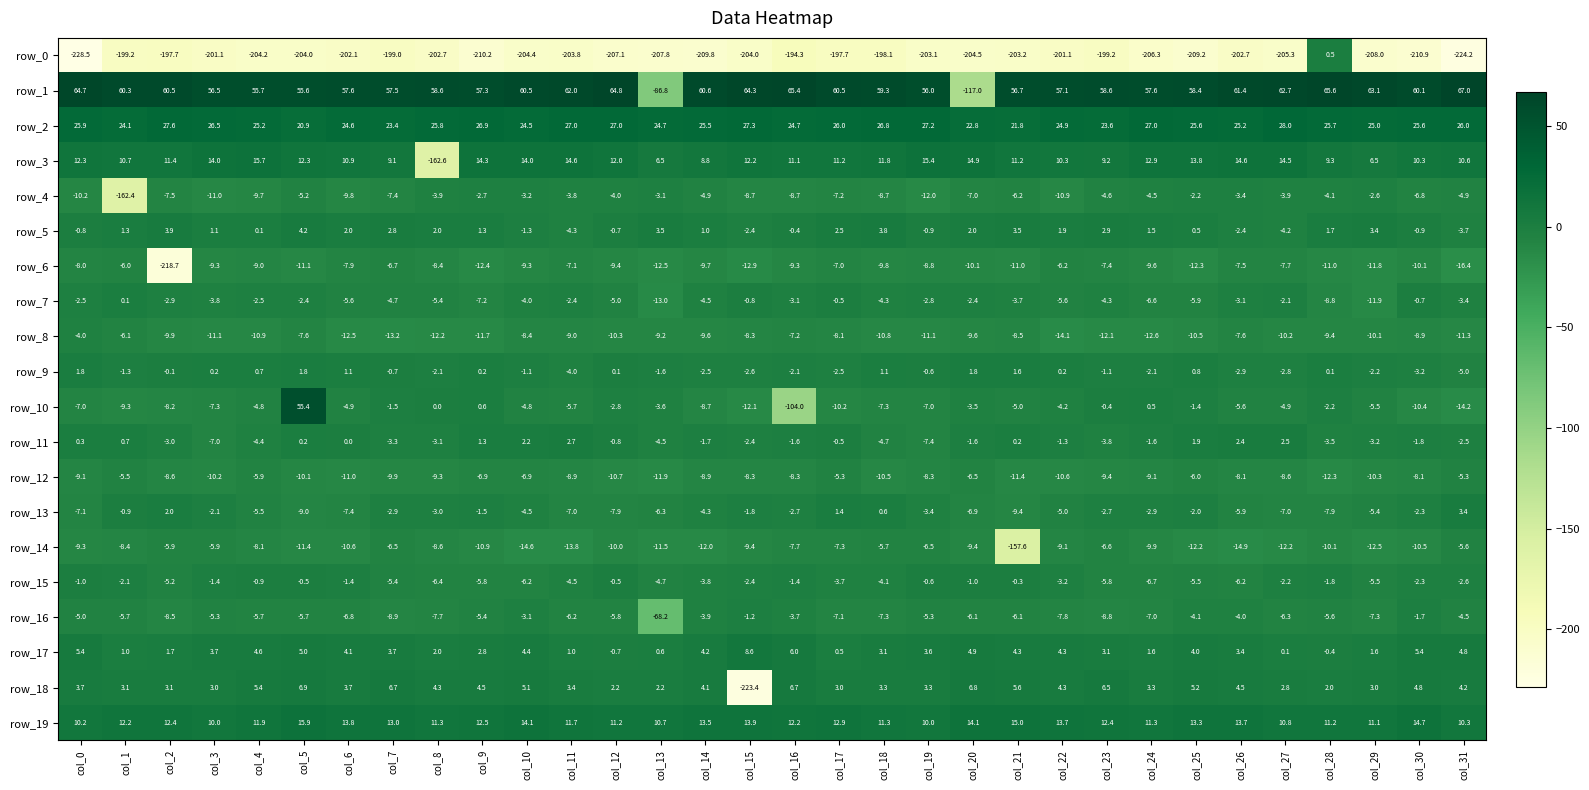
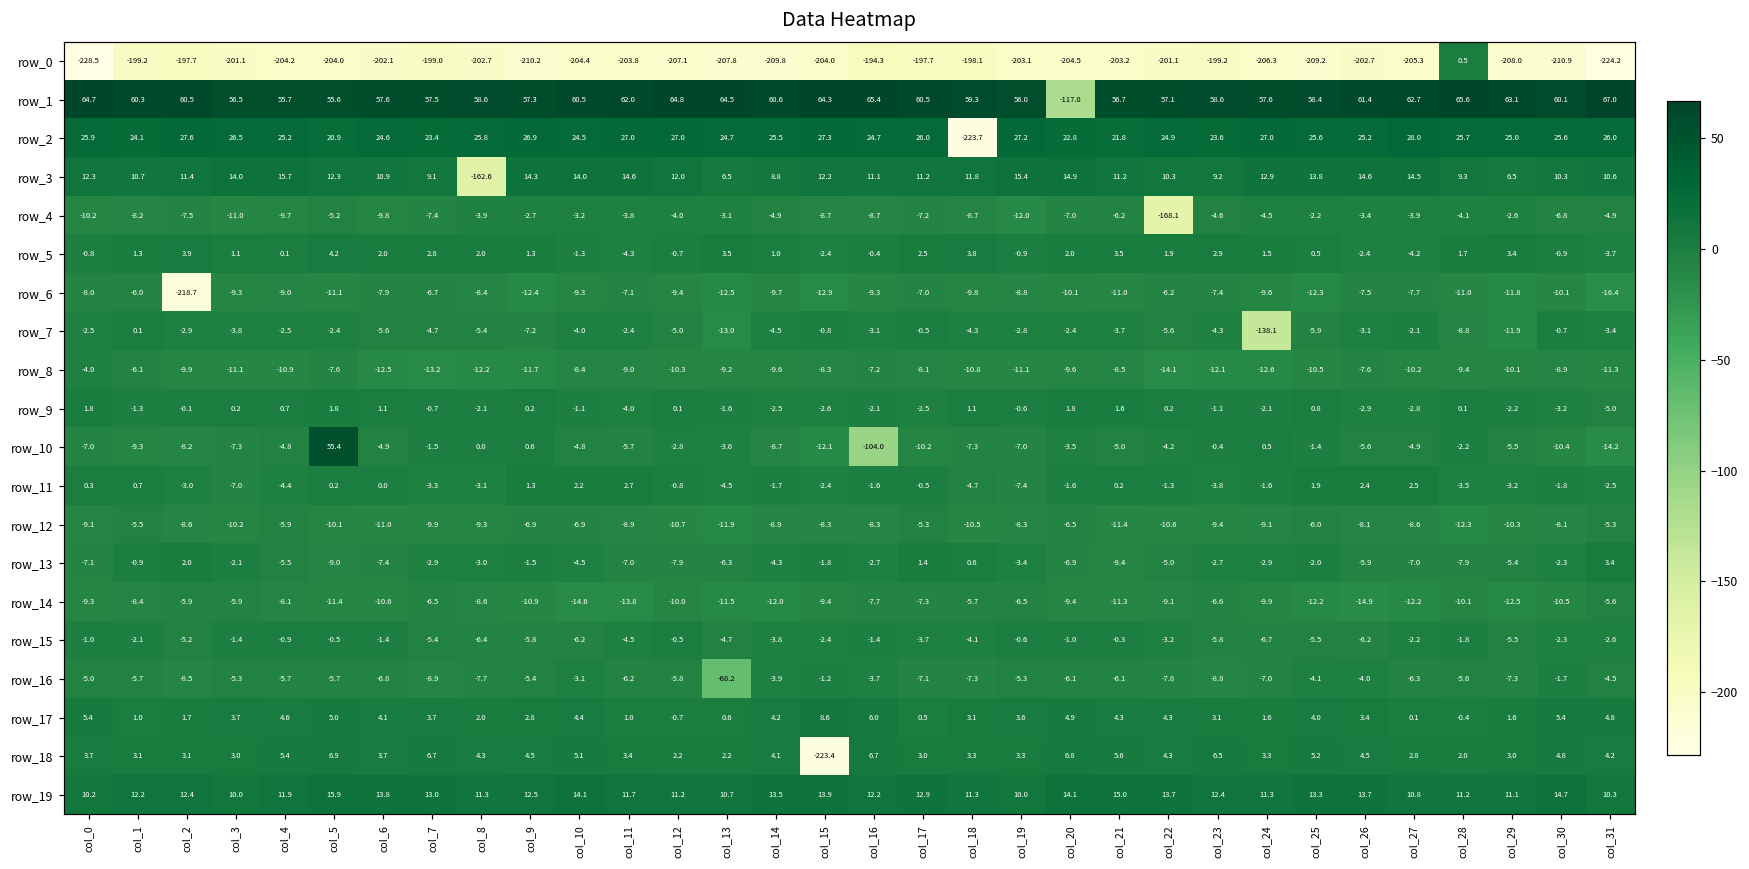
row_1, col_13: -86.8 -> 64.5
row_2, col_18: 26.8 -> -223.7
row_4, col_1: -162.4 -> -8.2
row_4, col_22: -10.9 -> -168.1
row_7, col_24: -6.6 -> -138.1
row_14, col_21: -157.6 -> -11.3
